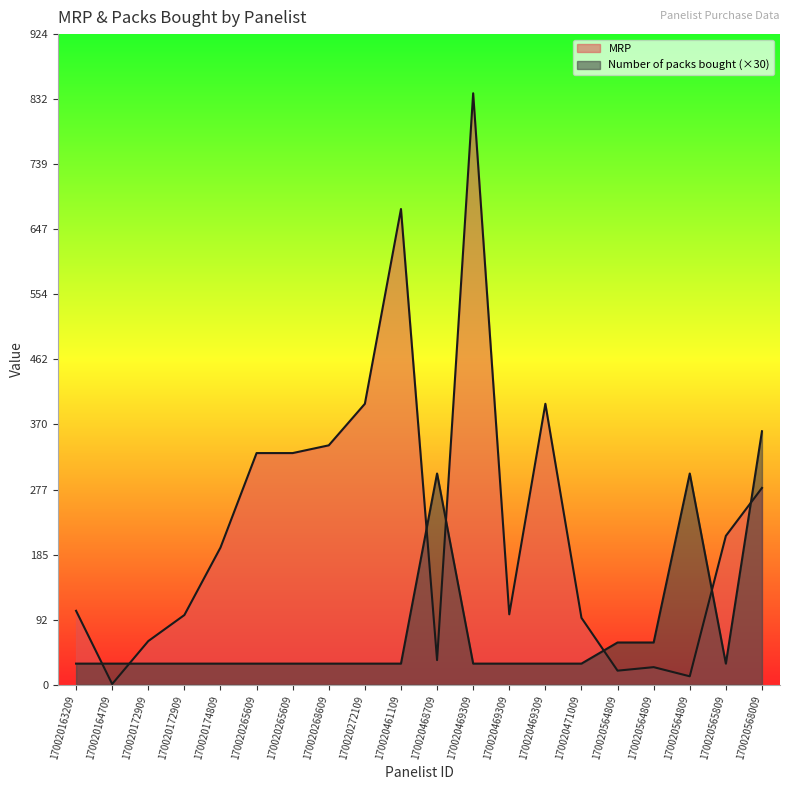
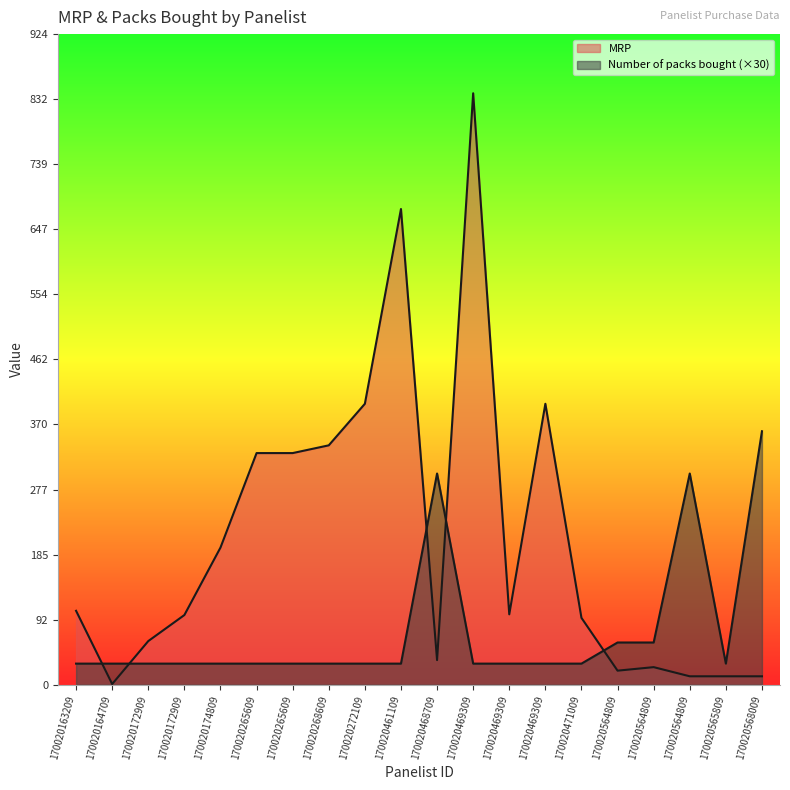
MRP, 170020565809: 210 -> 10
MRP, 170020568009: 280 -> 10
